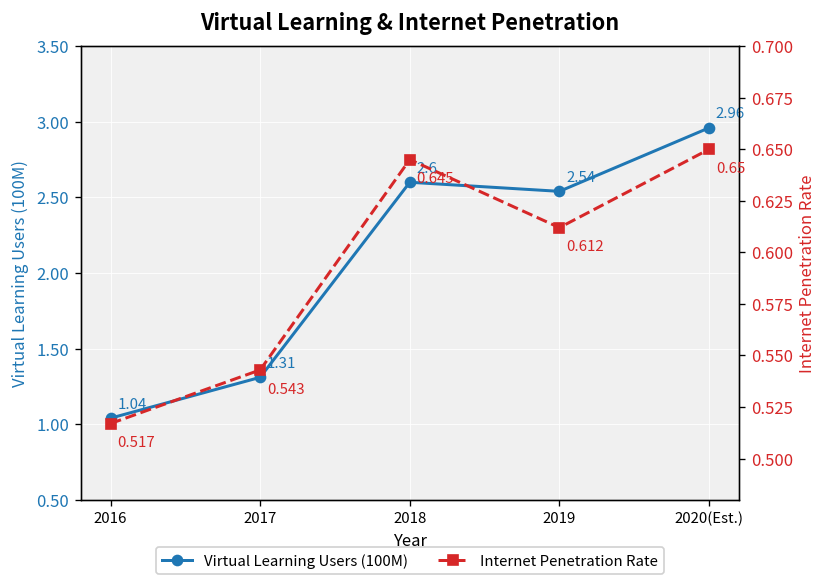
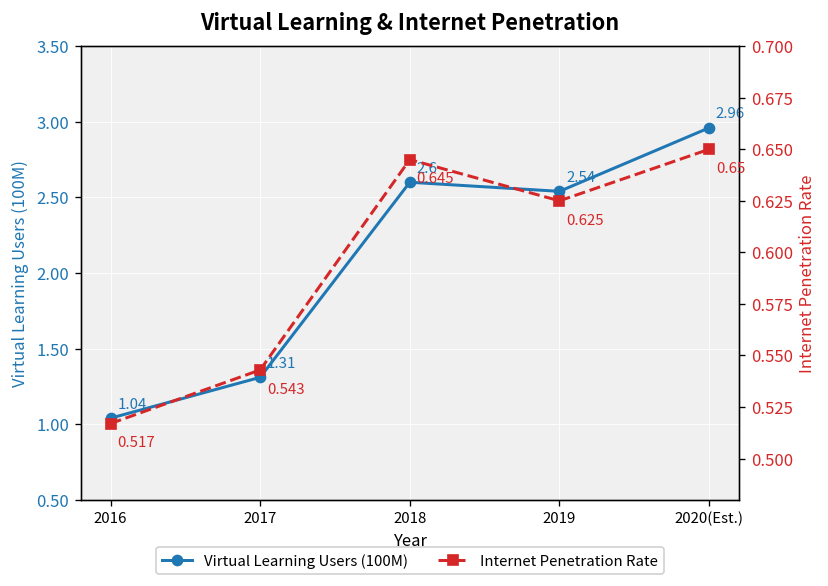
Internet Penetration Rate, 2019: 0.612 -> 0.625
